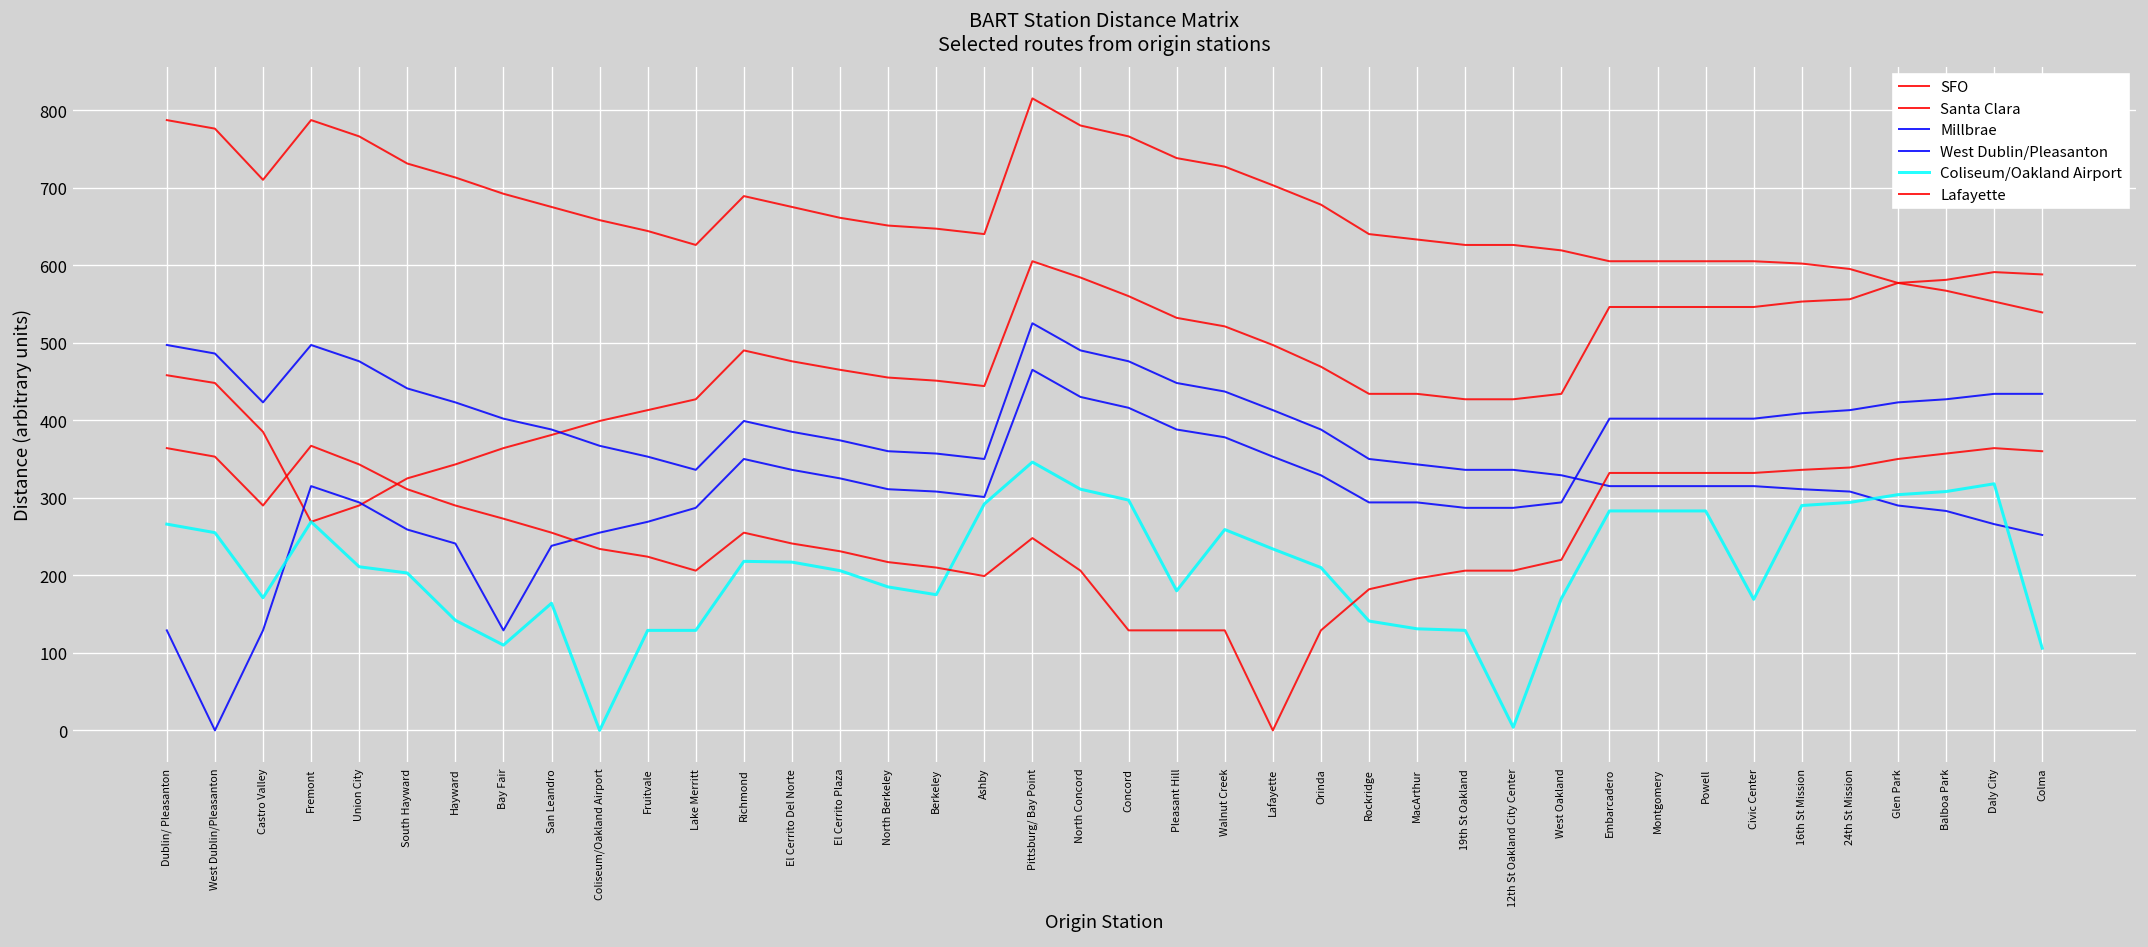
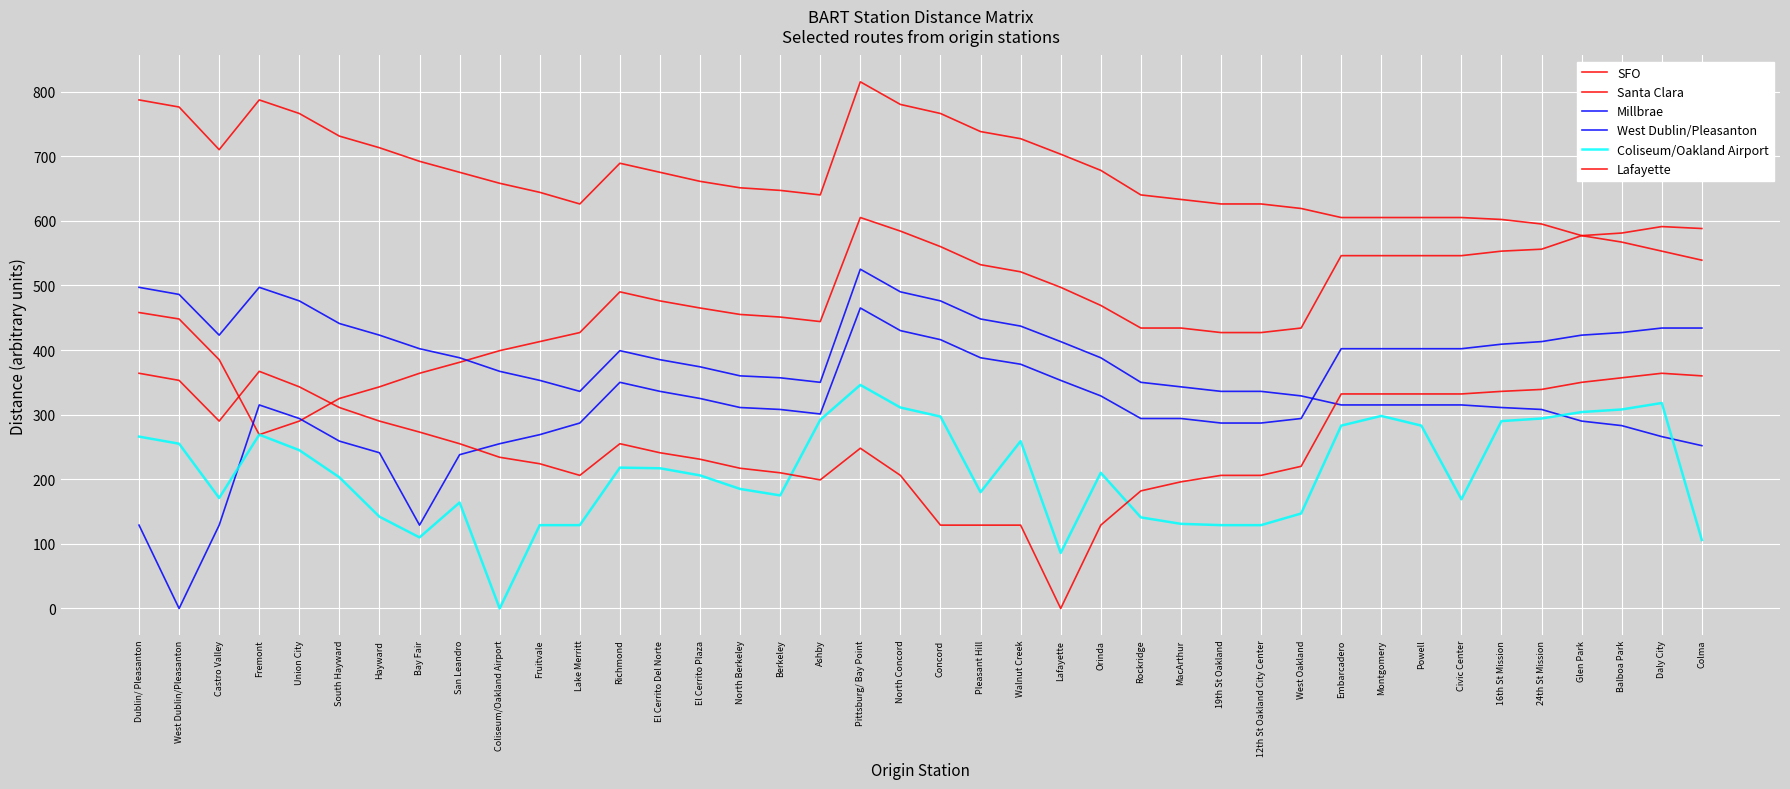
Coliseum/Oakland Airport, Union City: 210 -> 250
Coliseum/Oakland Airport, Lafayette: 230 -> 90
Coliseum/Oakland Airport, 12th St Oakland City Center: 0 -> 130
Coliseum/Oakland Airport, West Oakland: 170 -> 150
Coliseum/Oakland Airport, Montgomery: 280 -> 300
